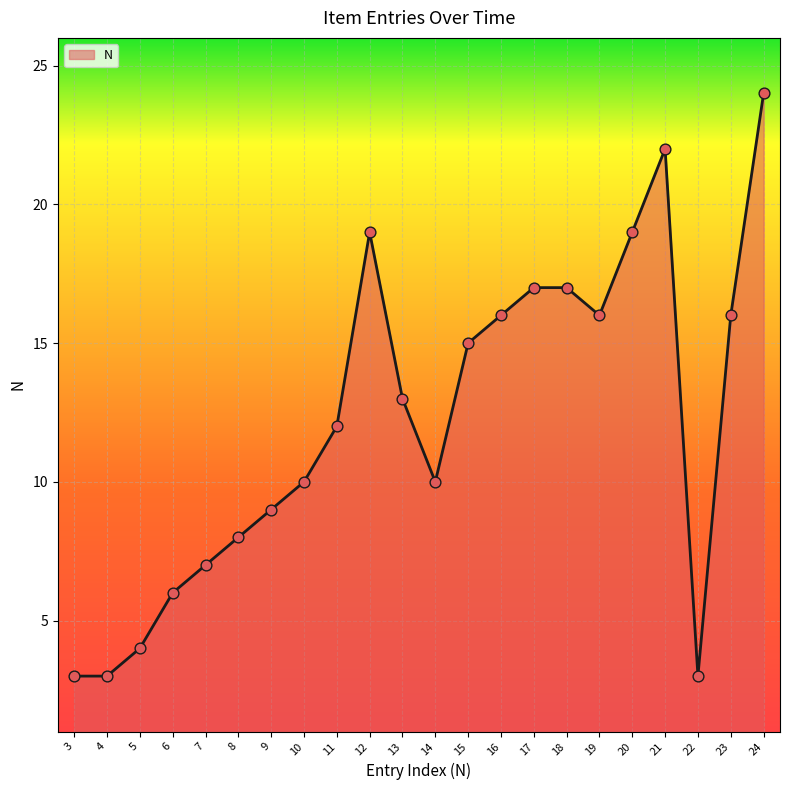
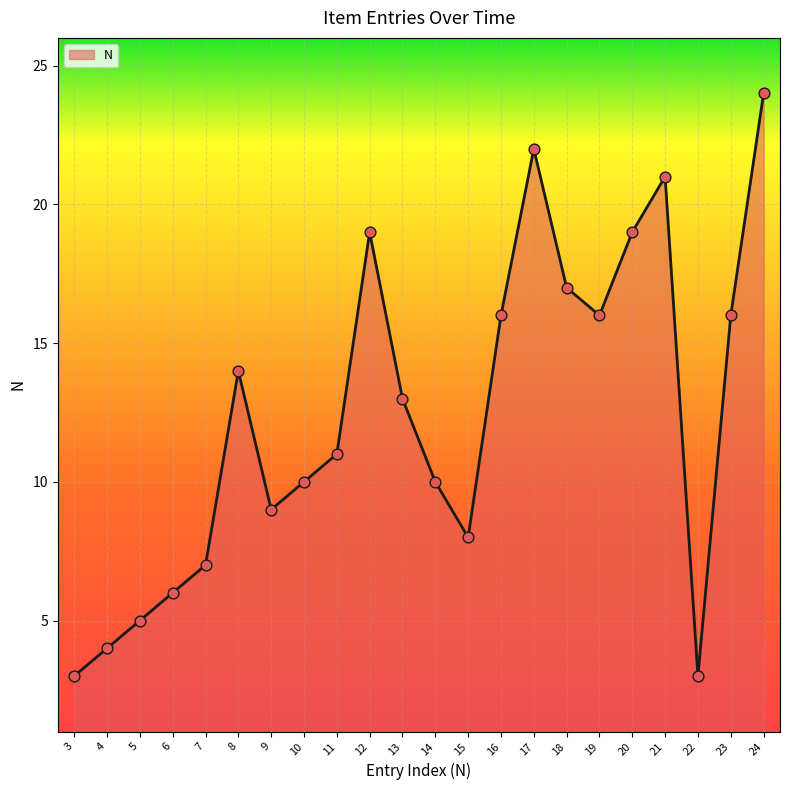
4: 3 -> 4
5: 4 -> 5
8: 8 -> 14
11: 12 -> 11
15: 15 -> 8
17: 17 -> 22
21: 22 -> 21
